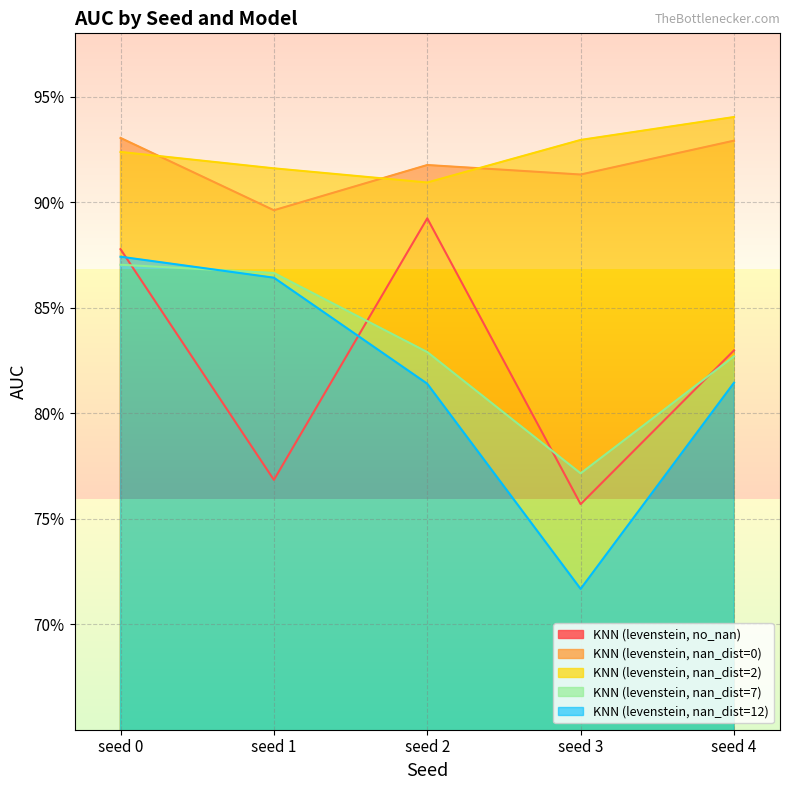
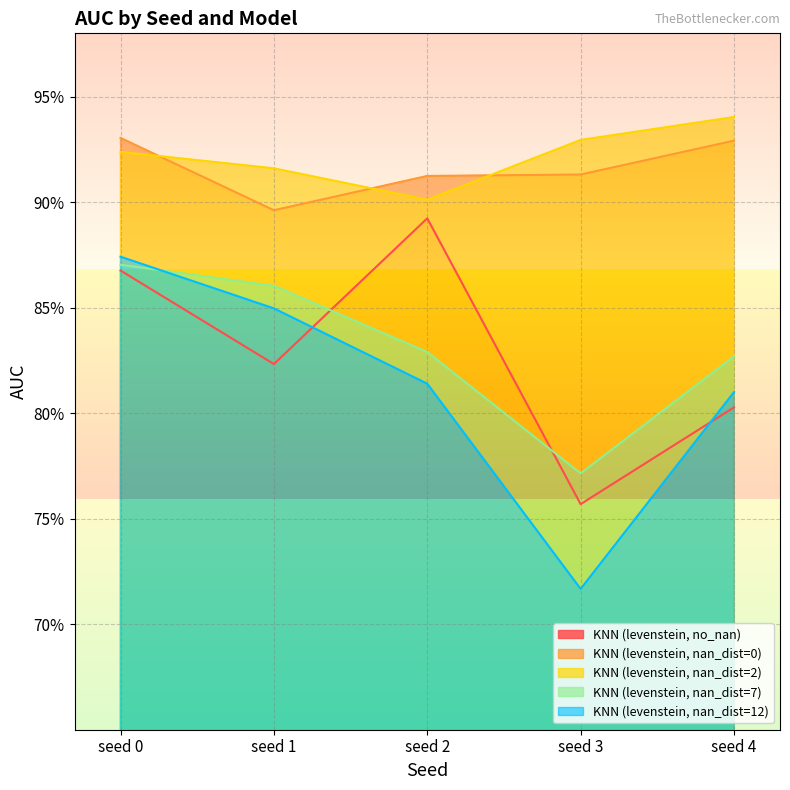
KNN (levenstein, no_nan), seed 0: 87.8% -> 86.8%
KNN (levenstein, no_nan), seed 1: 76.8% -> 82.3%
KNN (levenstein, nan_dist=7), seed 1: 86.6% -> 86.0%
KNN (levenstein, nan_dist=12), seed 1: 86.4% -> 85.0%
KNN (levenstein, nan_dist=0), seed 2: 91.8% -> 91.2%
KNN (levenstein, nan_dist=2), seed 2: 90.9% -> 90.1%
KNN (levenstein, no_nan), seed 4: 83.0% -> 80.3%
KNN (levenstein, nan_dist=12), seed 4: 81.4% -> 81.0%
